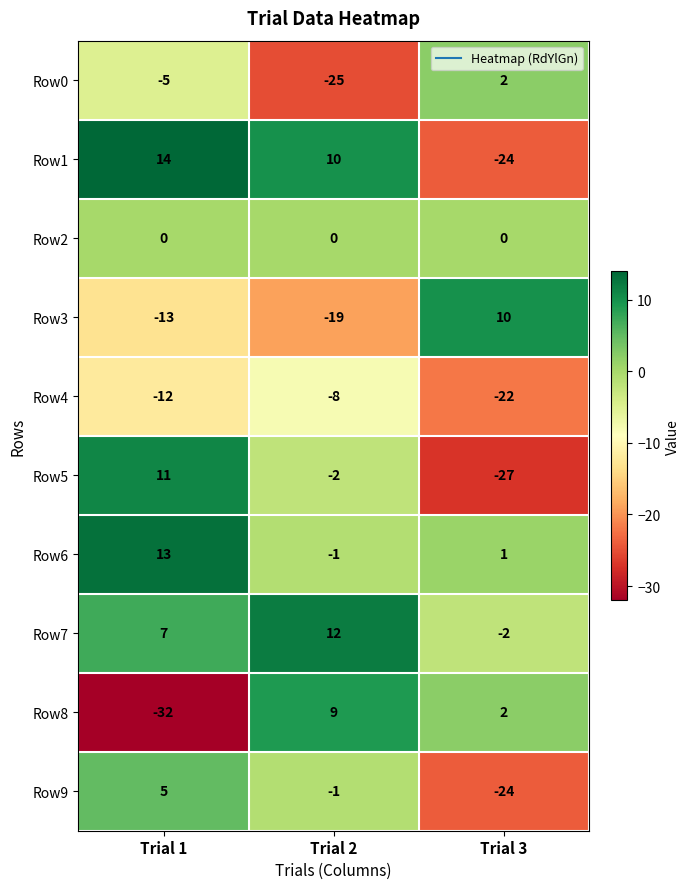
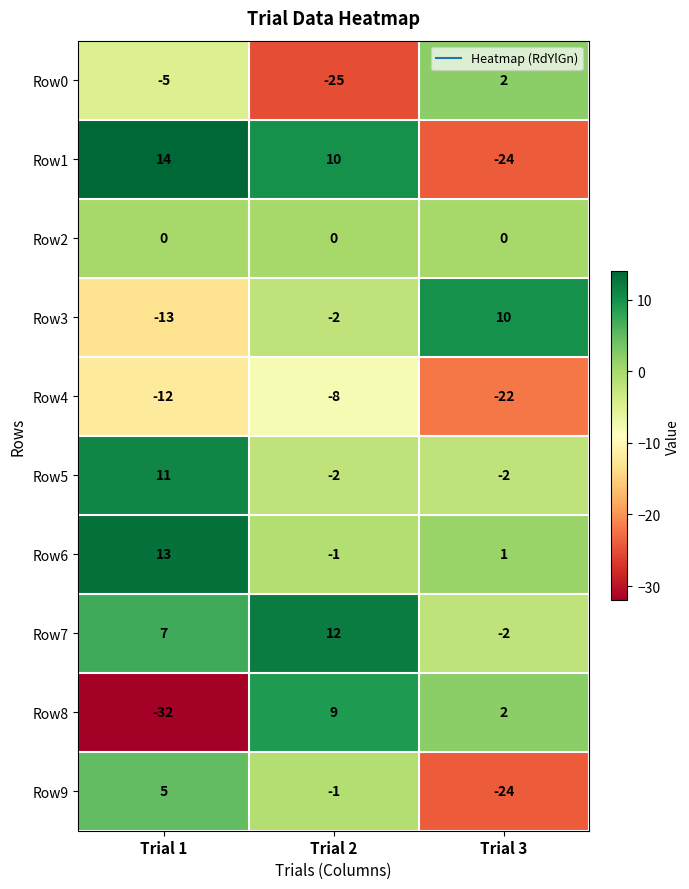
Row3, Trial 2: -19 -> -2
Row5, Trial 3: -27 -> -2
